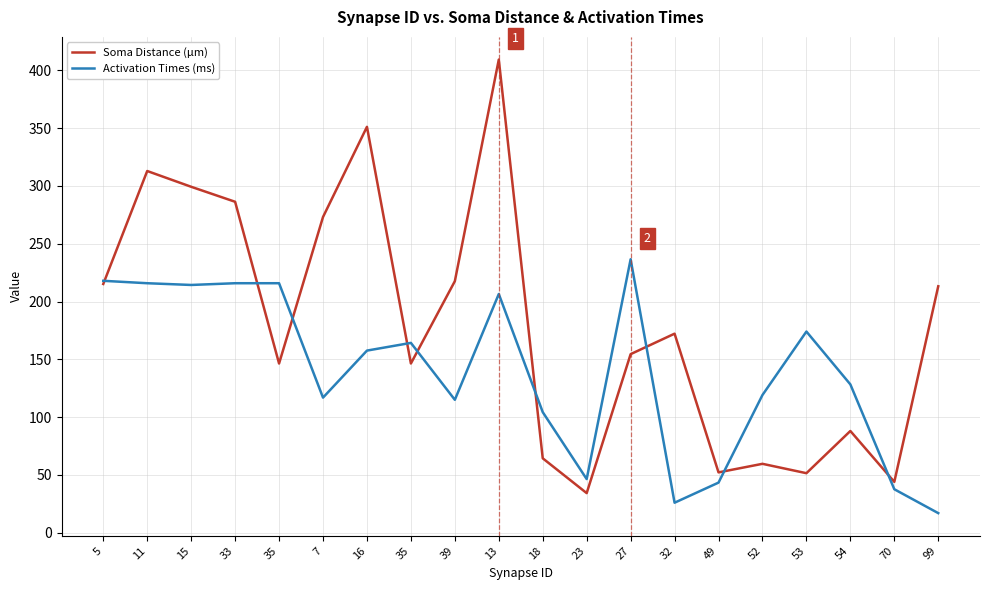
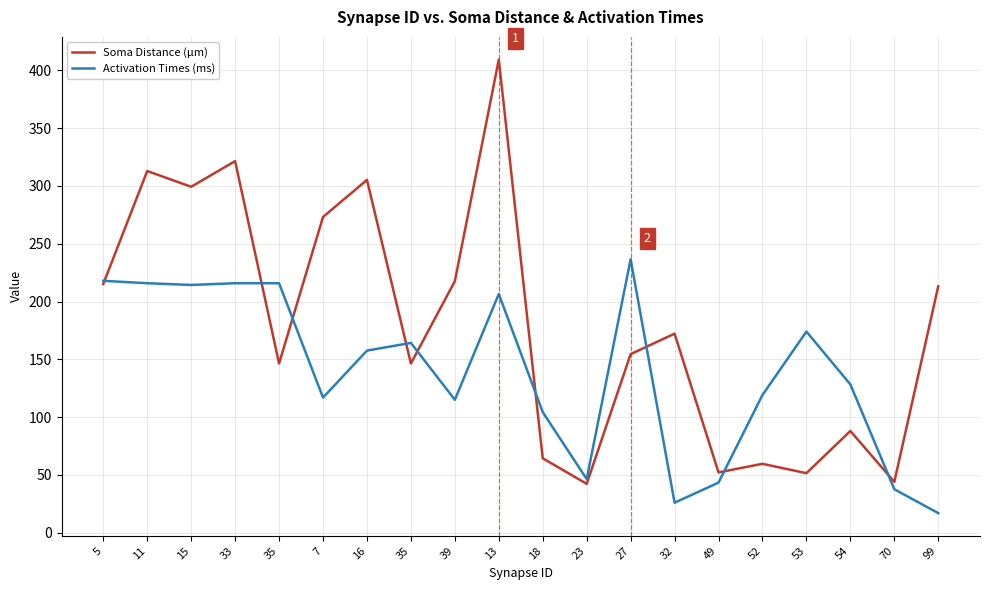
Soma Distance (µm), 33: 286 -> 321
Soma Distance (µm), 16: 351 -> 305
Soma Distance (µm), 23: 34 -> 42
